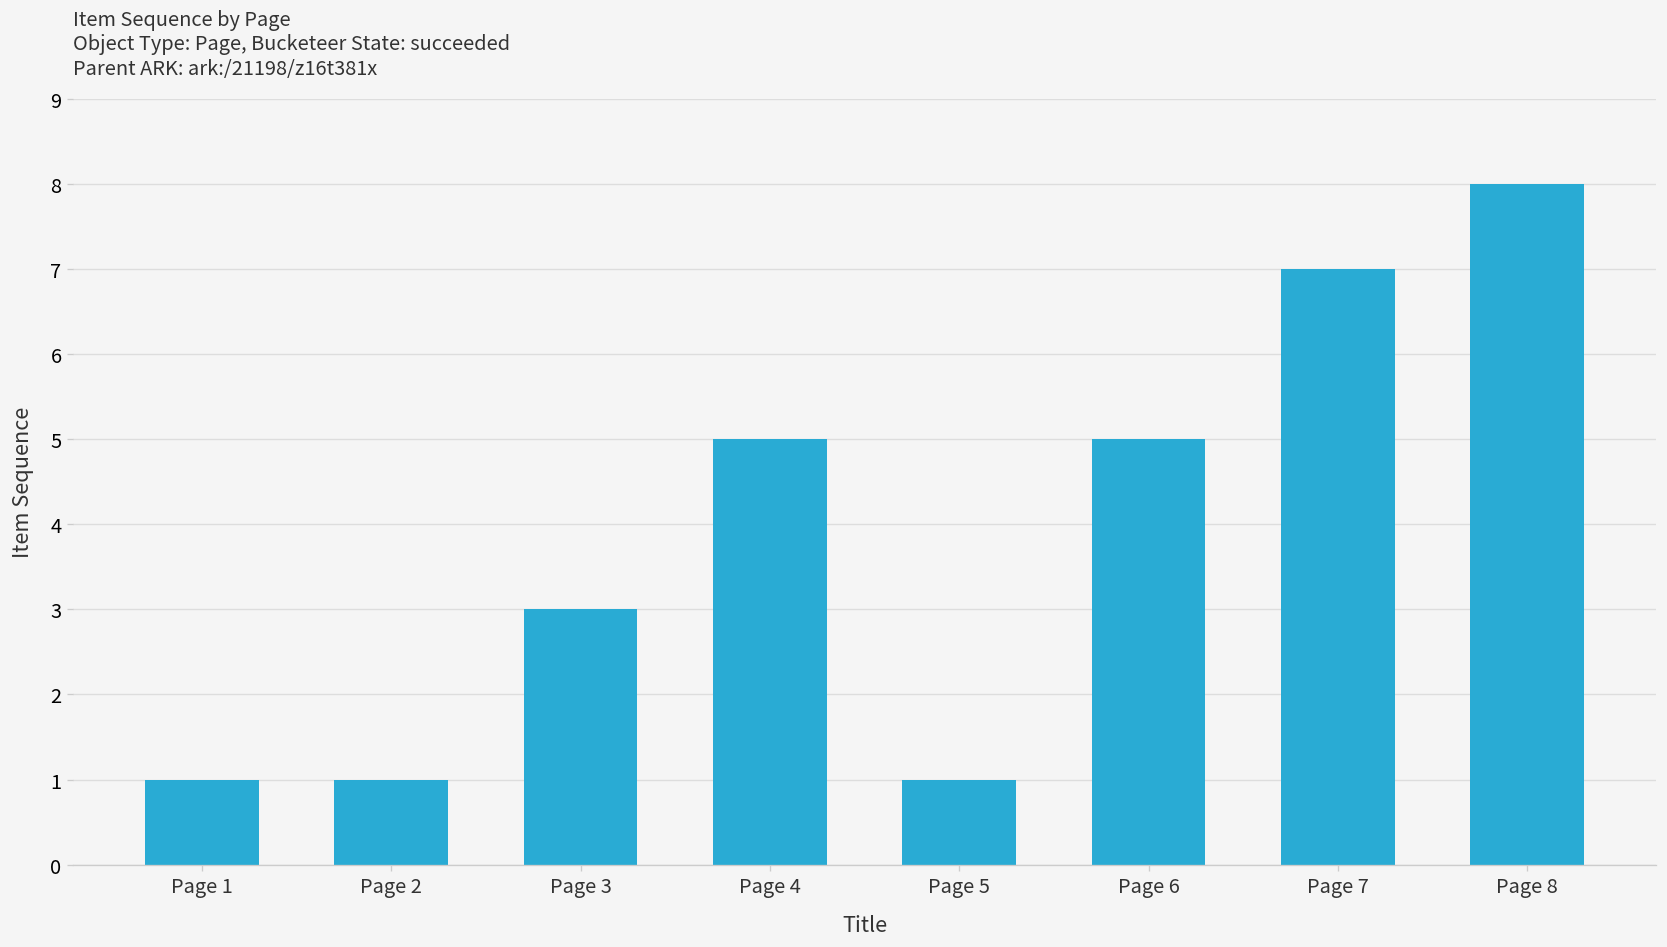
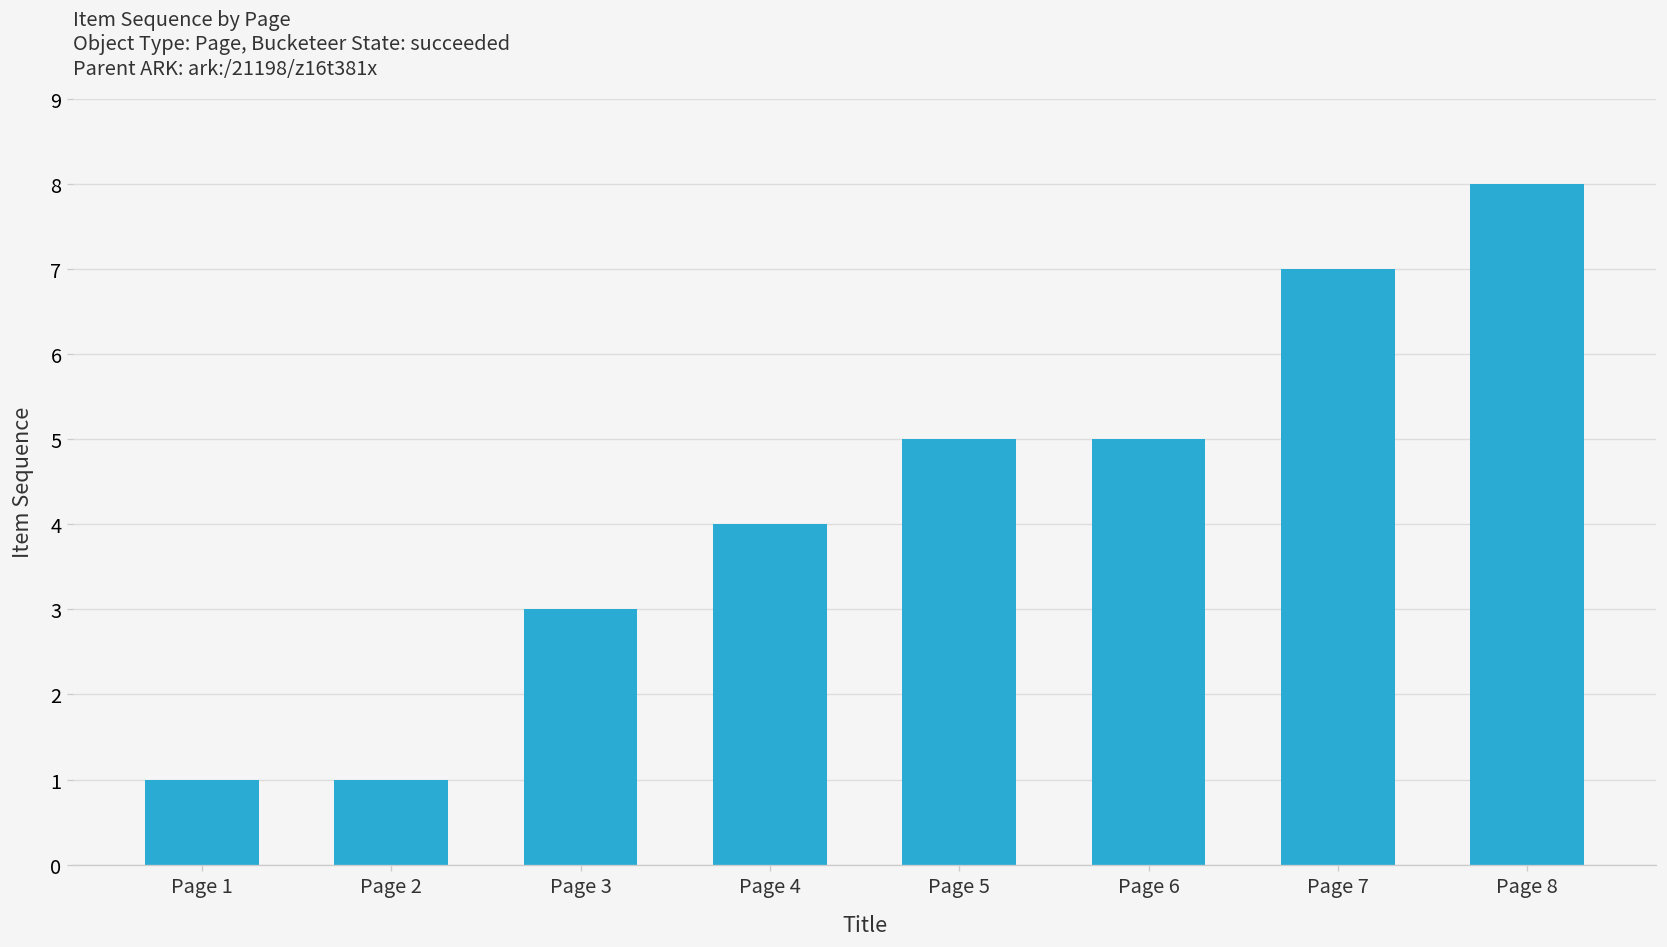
Page 4: 5 -> 4
Page 5: 1 -> 5
